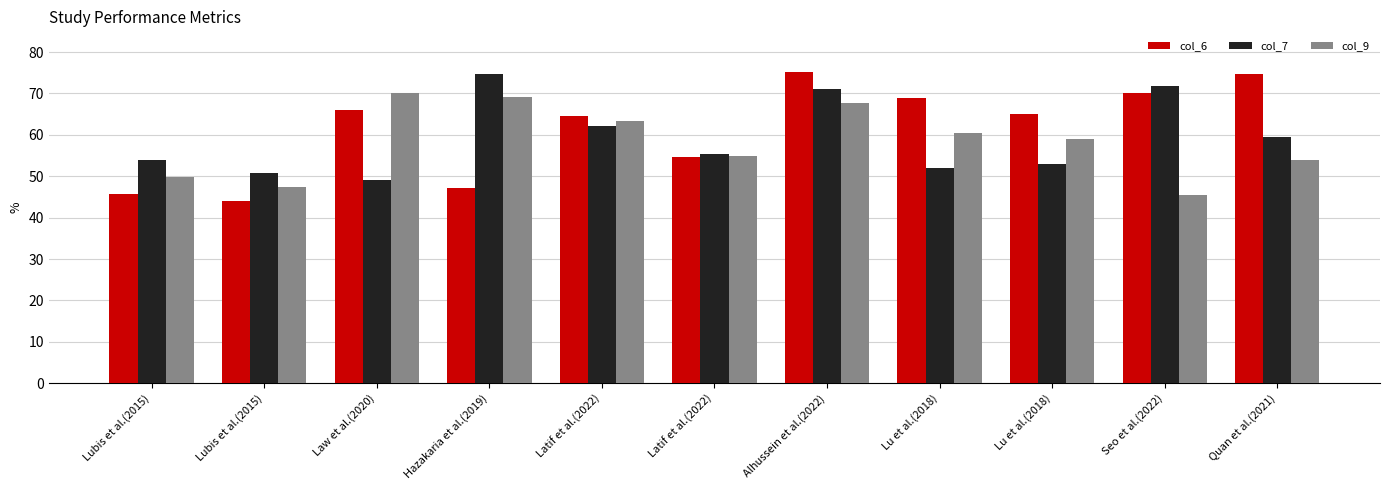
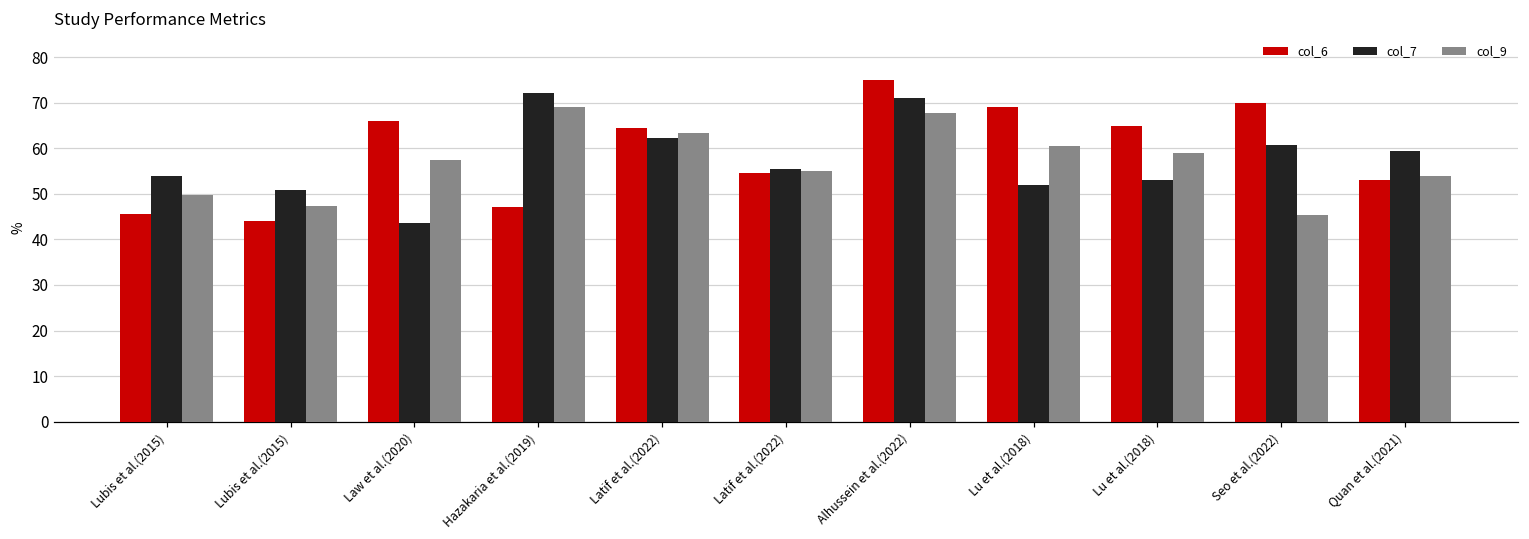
col_7, Law et al.(2020): 49 -> 44
col_9, Law et al.(2020): 70 -> 58
col_7, Hazakaria et al.(2019): 75 -> 72
col_7, Seo et al.(2022): 72 -> 61
col_6, Quan et al.(2021): 75 -> 53
